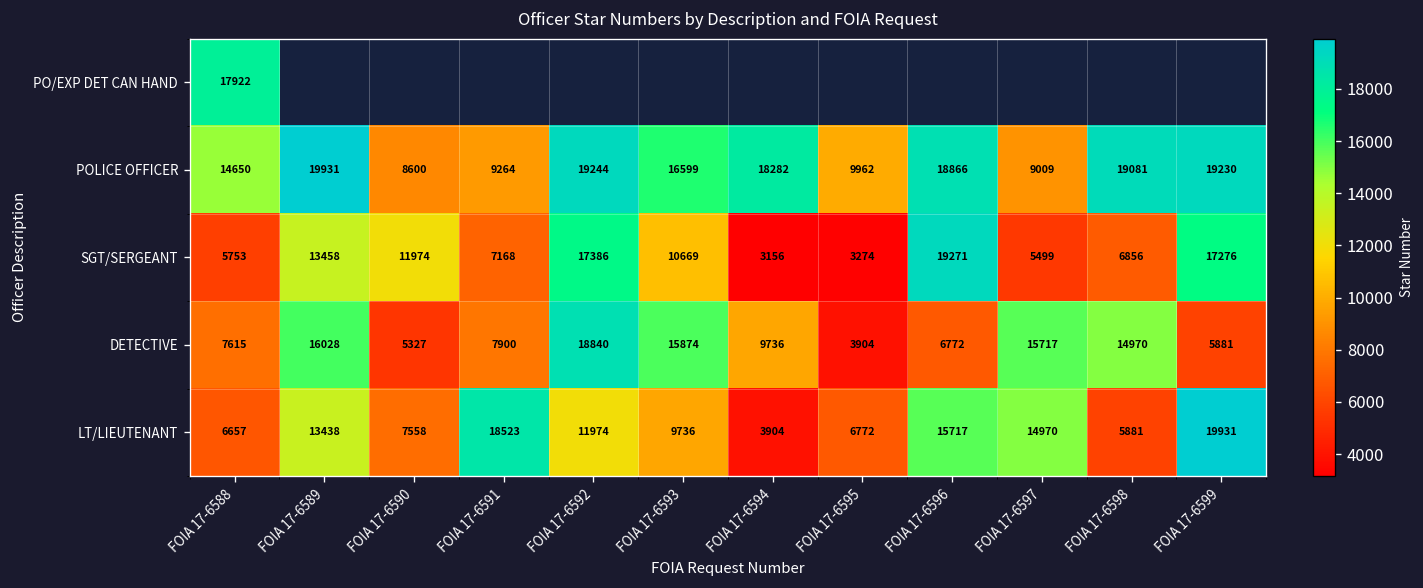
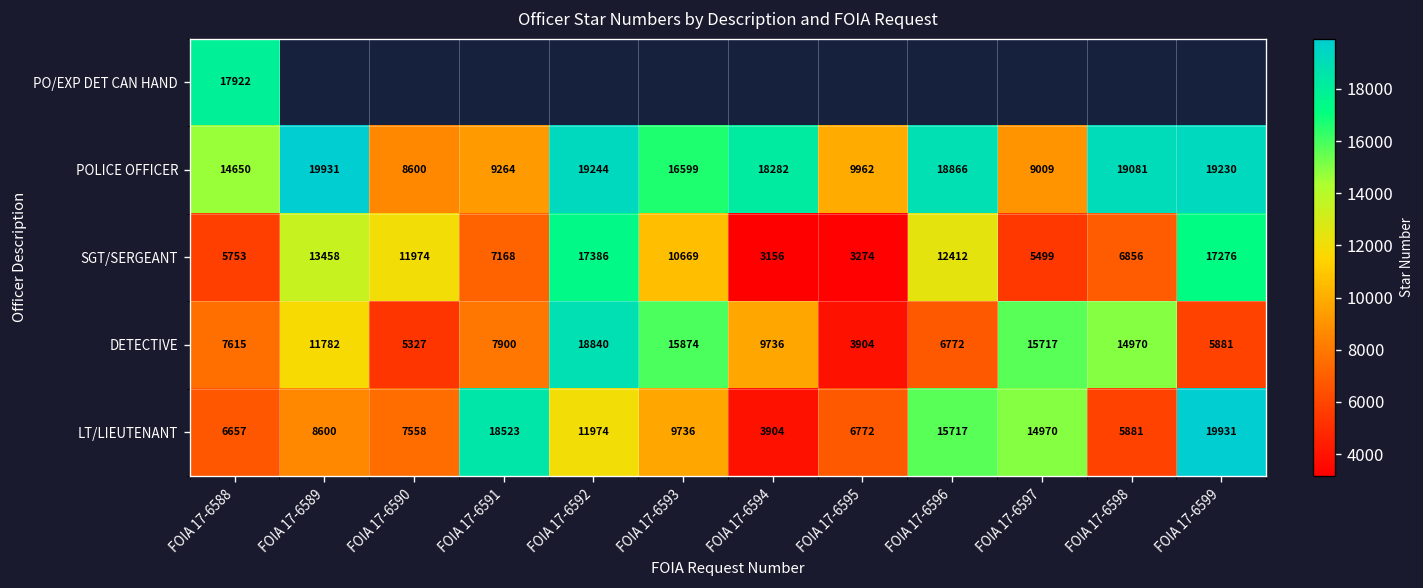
SGT/SERGEANT, FOIA 17-6596: 19271 -> 12412
DETECTIVE, FOIA 17-6589: 16028 -> 11782
LT/LIEUTENANT, FOIA 17-6589: 13438 -> 8600
